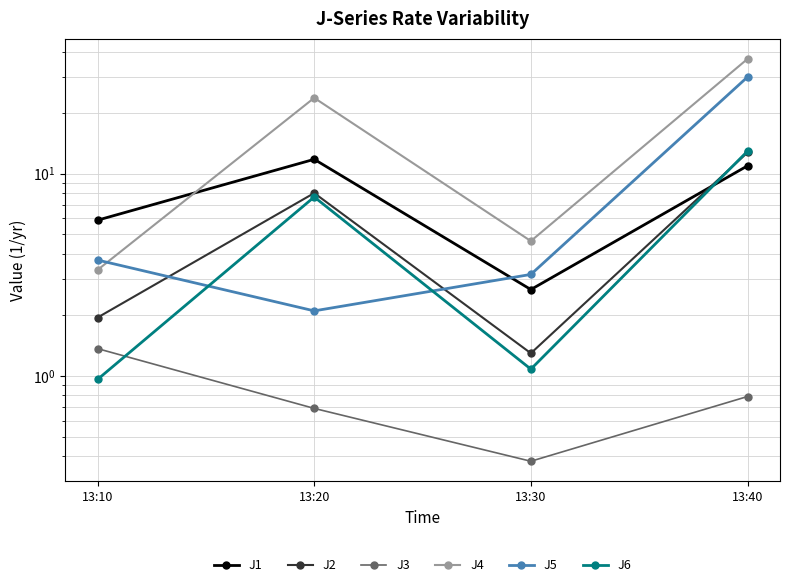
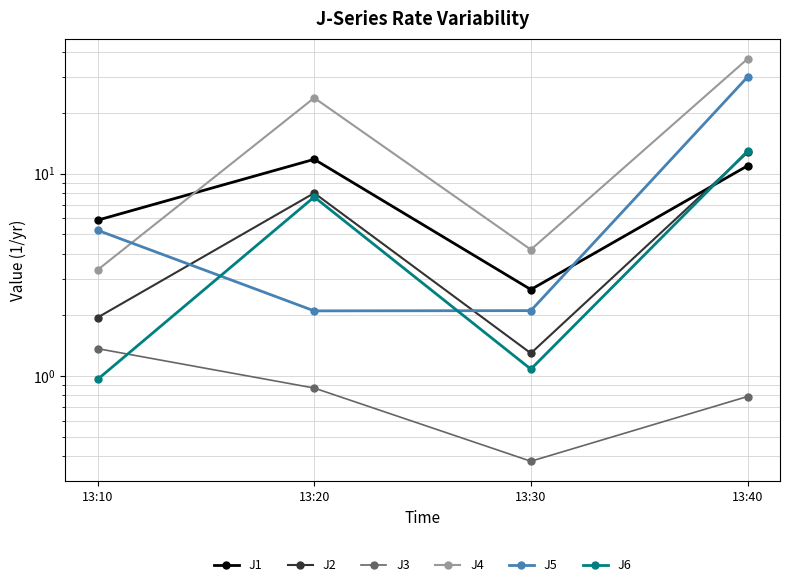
J5, 13:10: 3.7 -> 5.2
J3, 13:20: 0.69 -> 0.87
J4, 13:30: 4.6 -> 4.2
J5, 13:30: 3.2 -> 2.1
